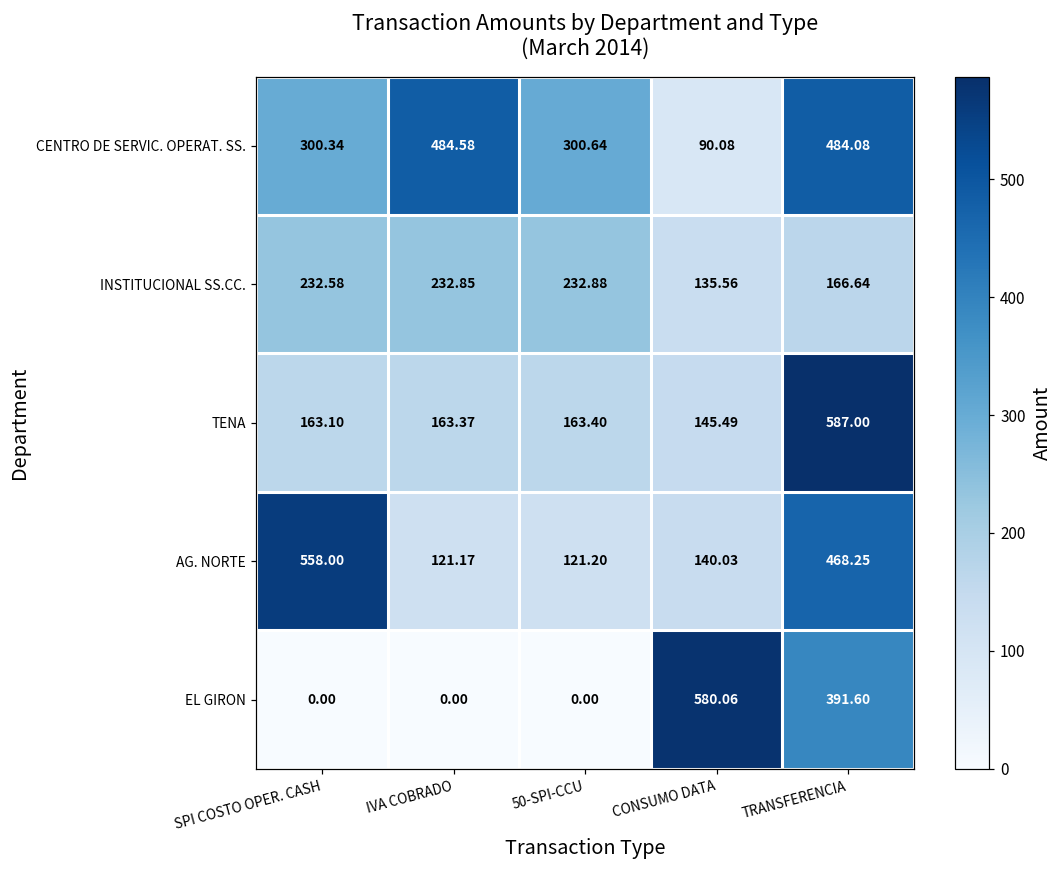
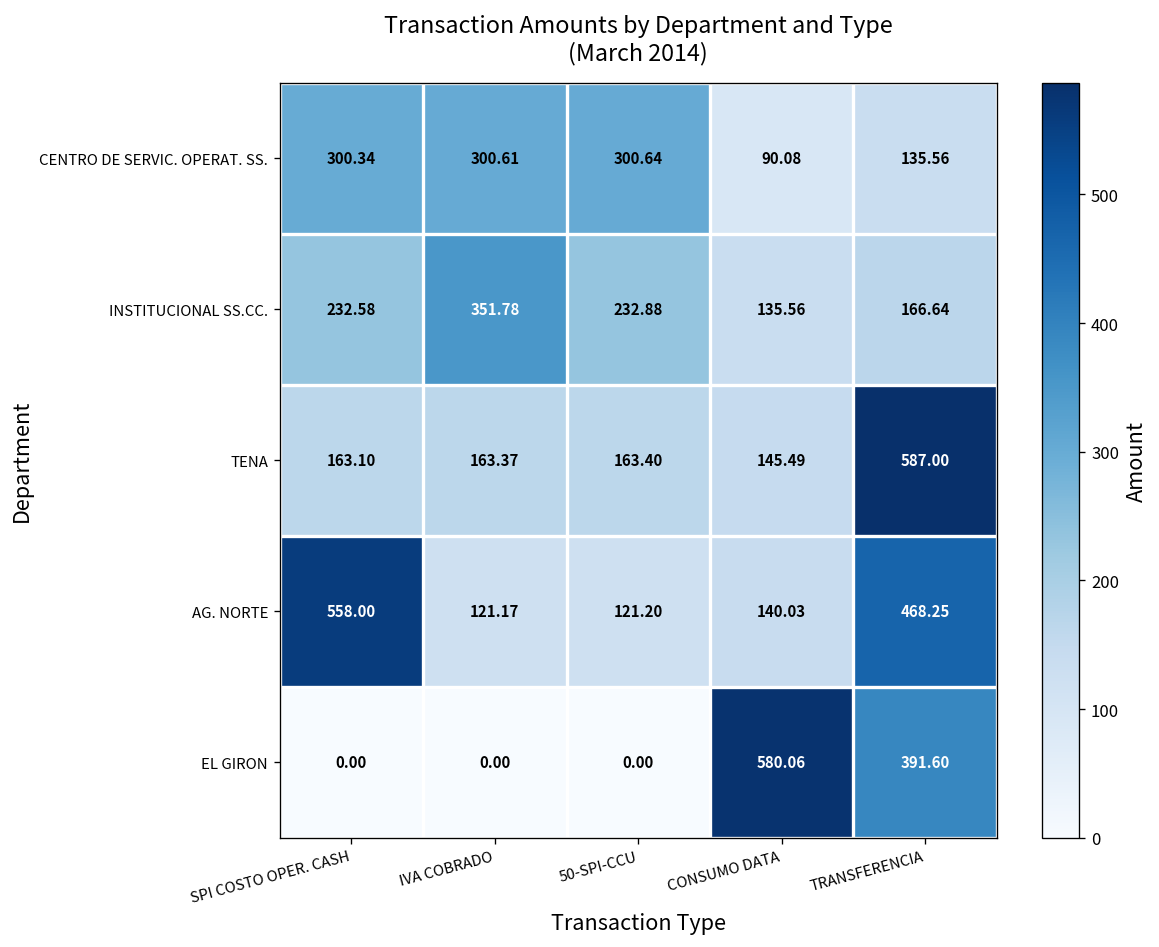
CENTRO DE SERVIC. OPERAT. SS., IVA COBRADO: 484.58 -> 300.61
CENTRO DE SERVIC. OPERAT. SS., TRANSFERENCIA: 484.08 -> 135.56
INSTITUCIONAL SS.CC., IVA COBRADO: 232.85 -> 351.78
